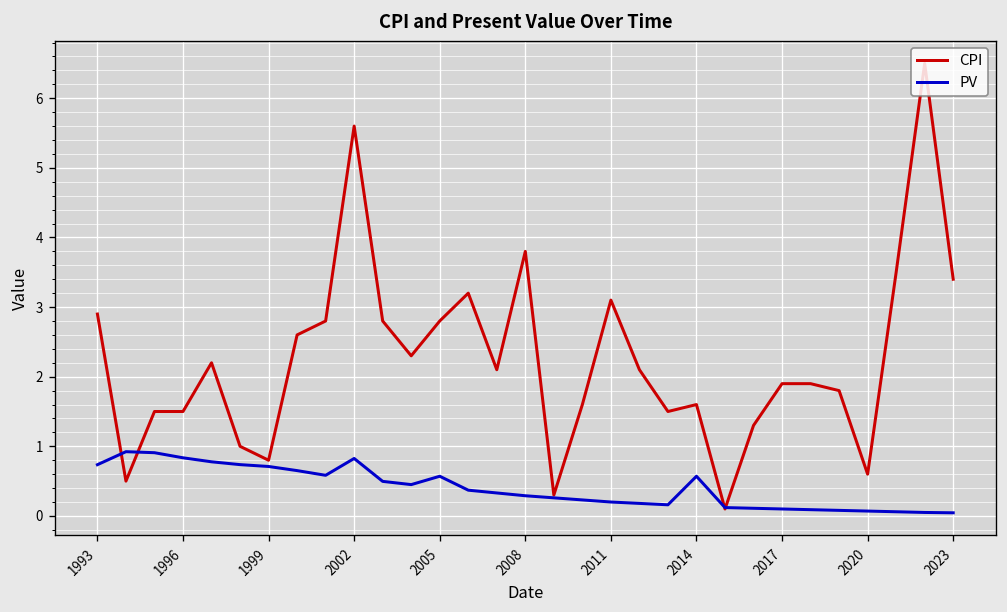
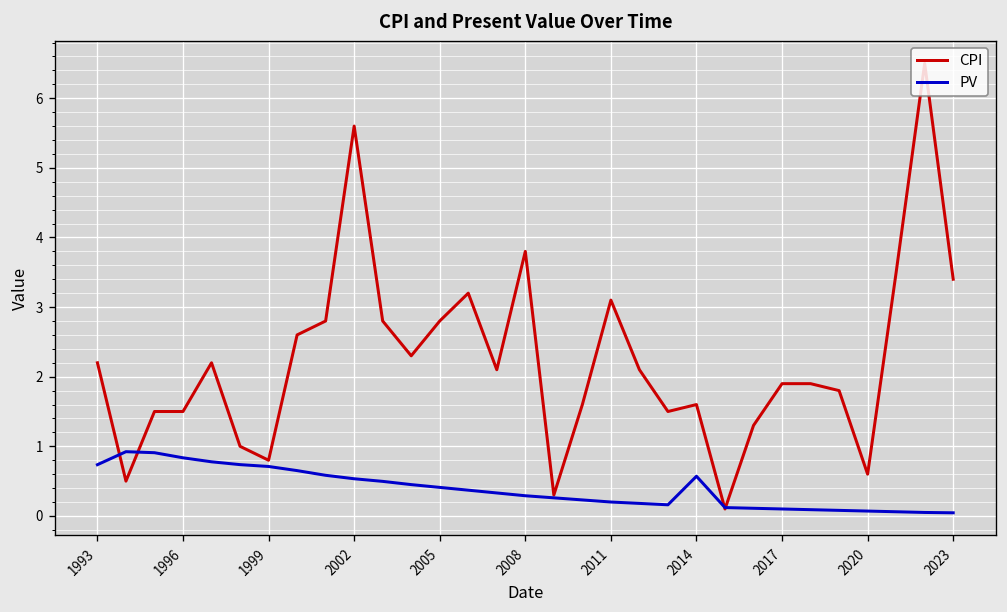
CPI, 1993: 2.9 -> 2.2
PV, 2002: 0.8 -> 0.5
PV, 2005: 0.6 -> 0.4
